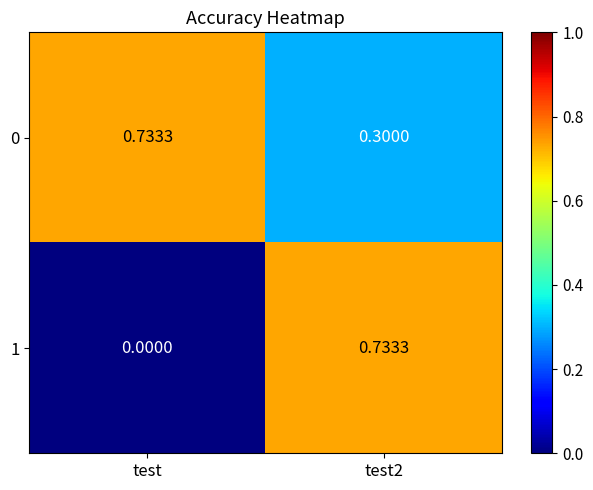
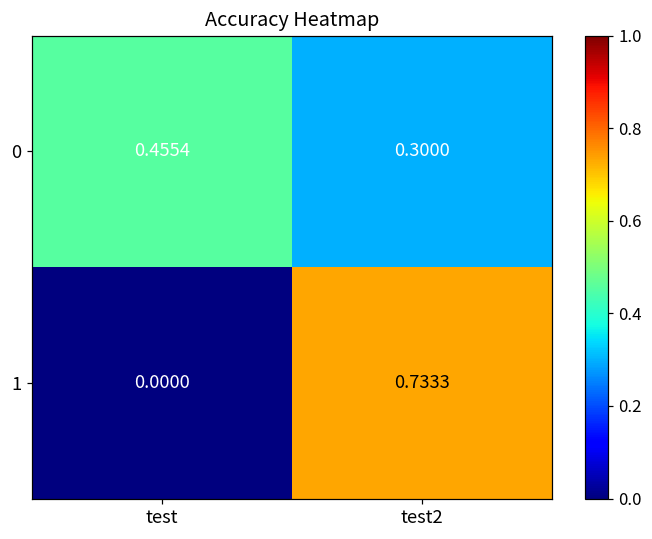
0, test: 0.7333 -> 0.4554
